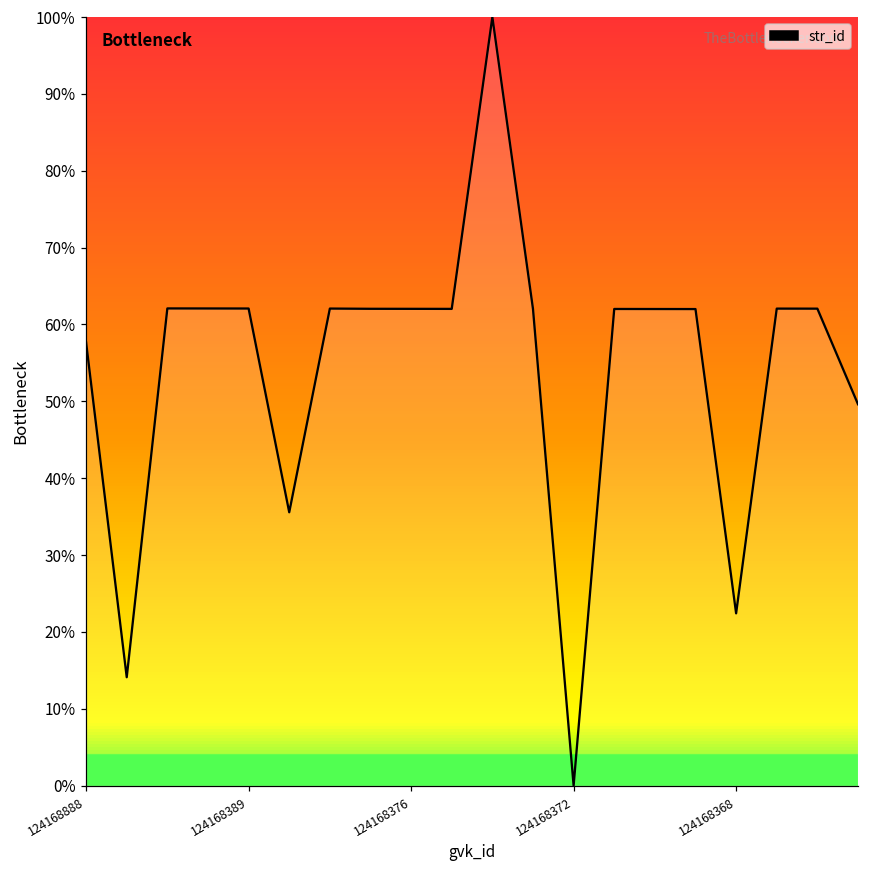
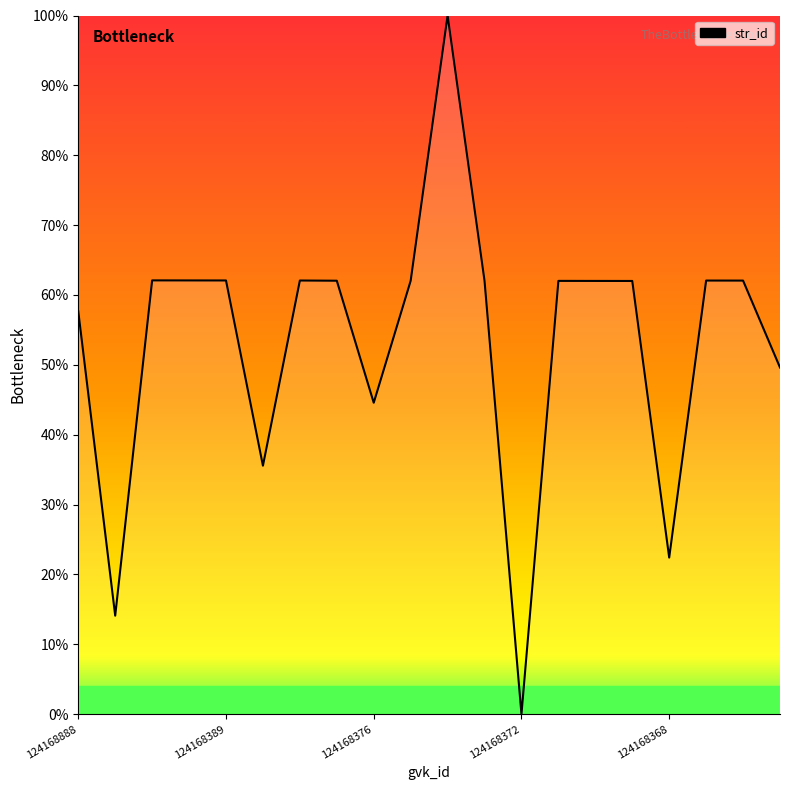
124168376: 62% -> 45%
